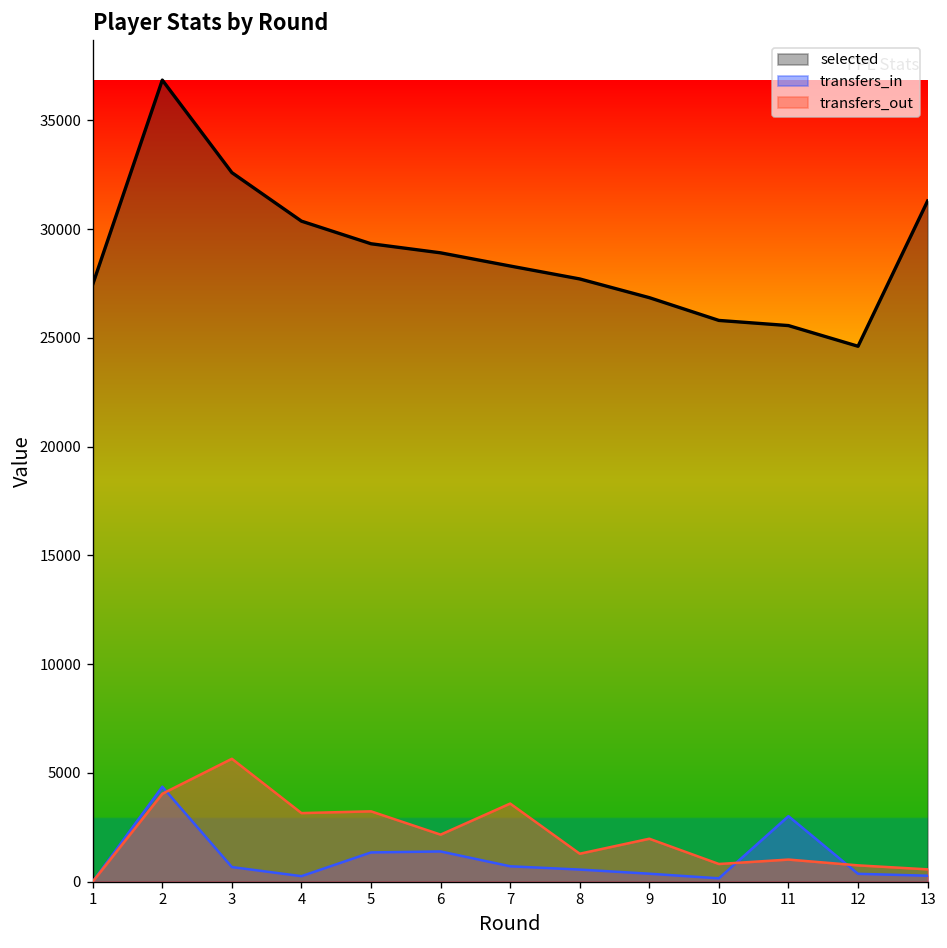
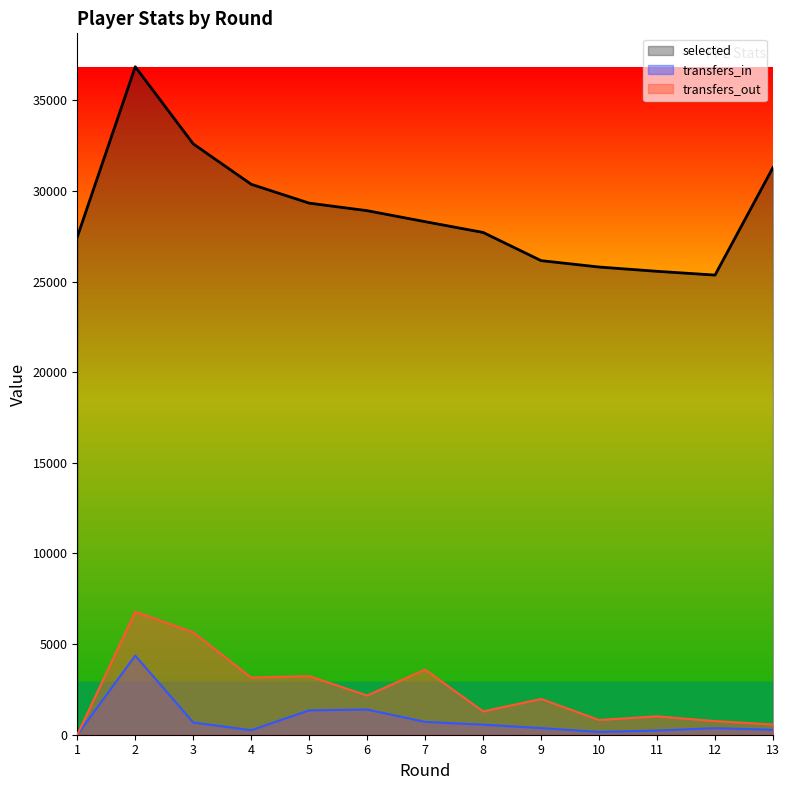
transfers_out, 2: 4000 -> 6800
selected, 9: 26900 -> 26200
transfers_in, 11: 3000 -> 200
selected, 12: 24600 -> 25400
